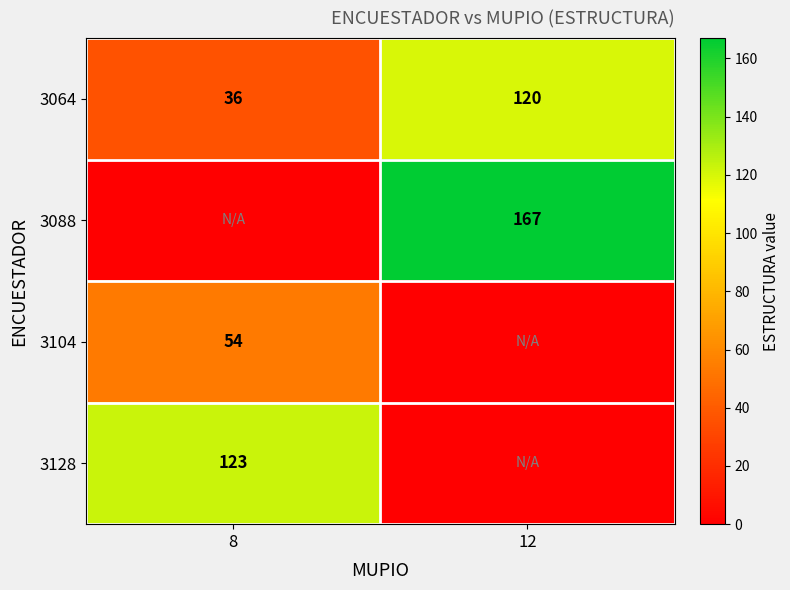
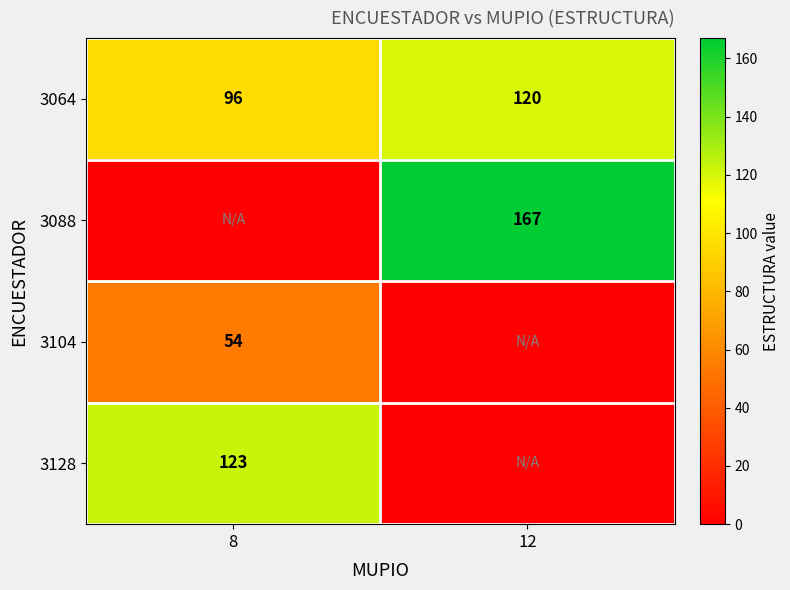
3064, 8: 36 -> 96
